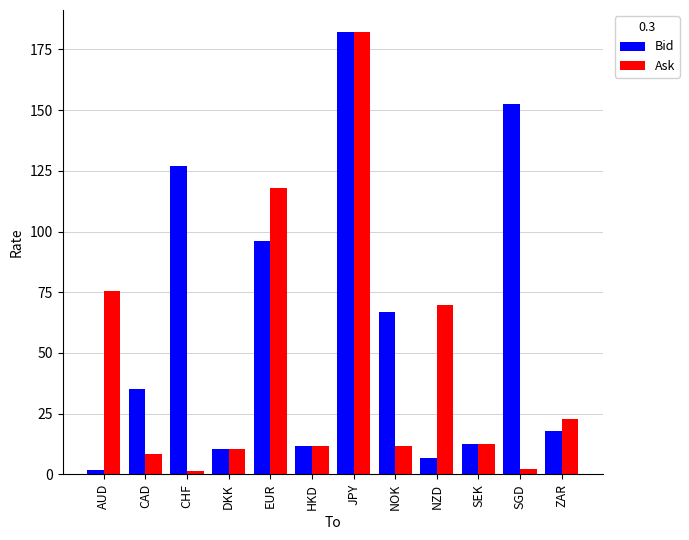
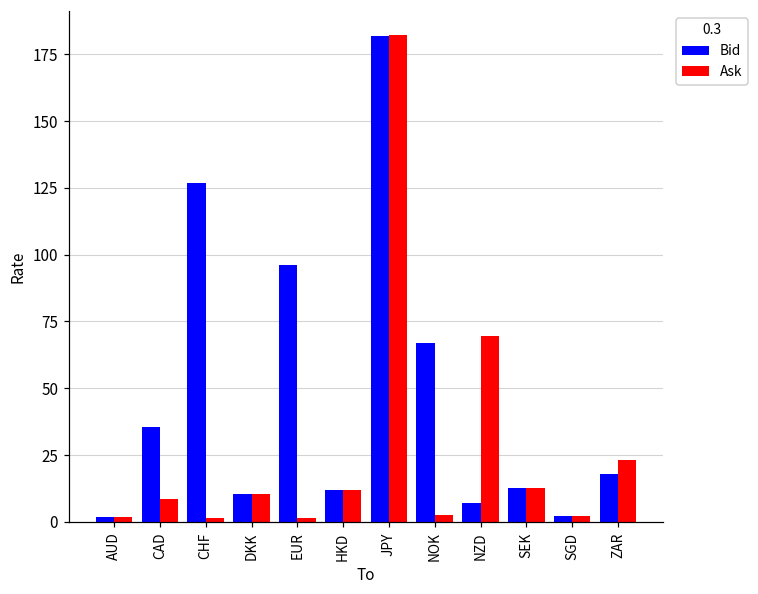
Ask, AUD: 76 -> 2
Ask, EUR: 118 -> 1
Ask, NOK: 12 -> 3
Bid, SGD: 153 -> 2
